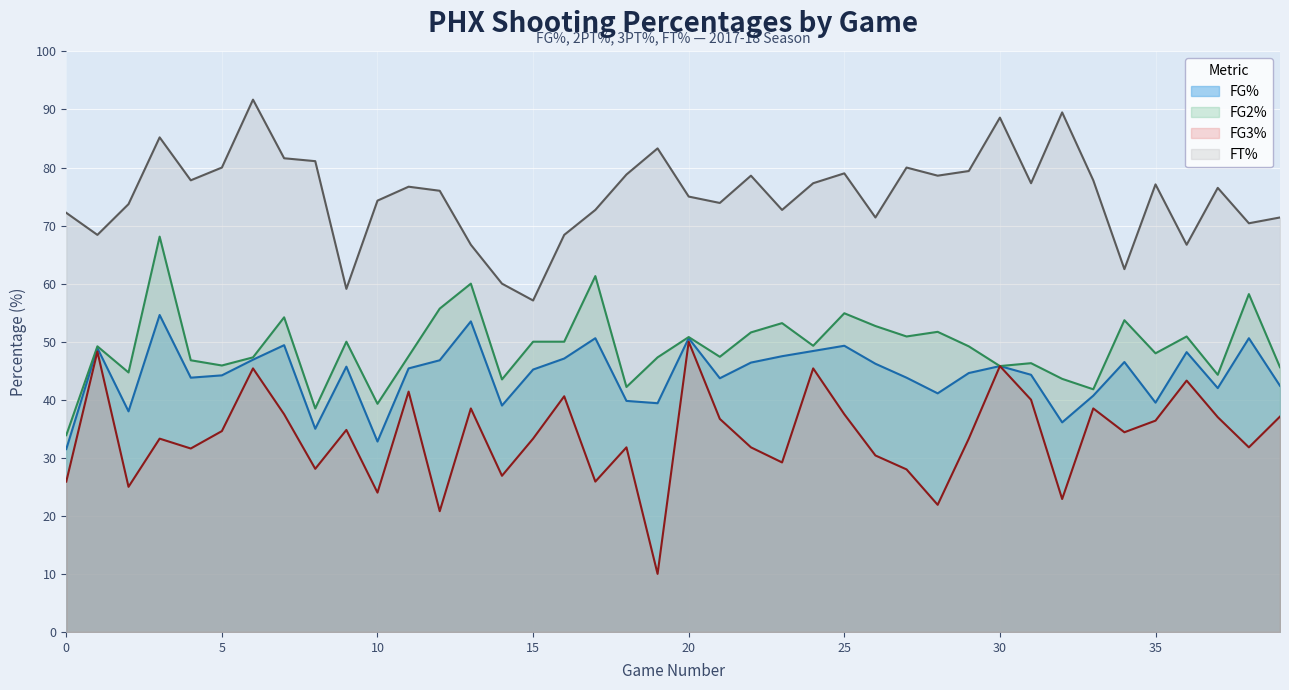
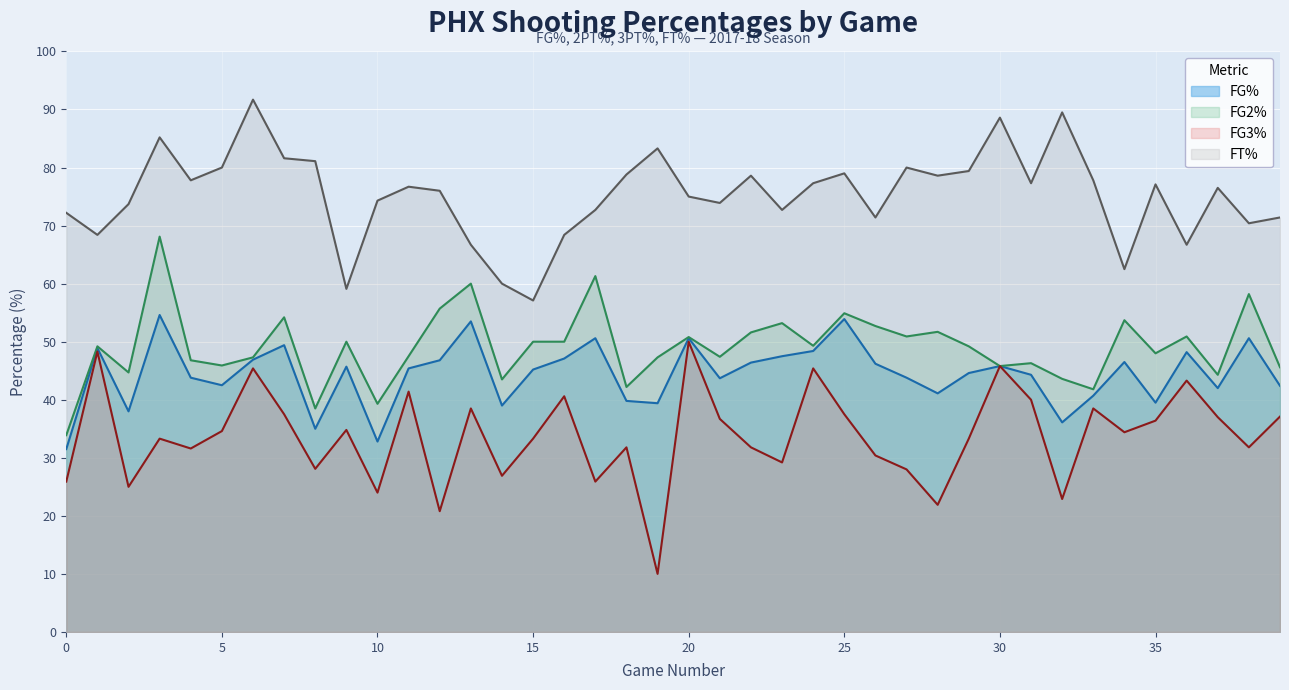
FG%, 5: 44 -> 43
FG%, 25: 49 -> 54
